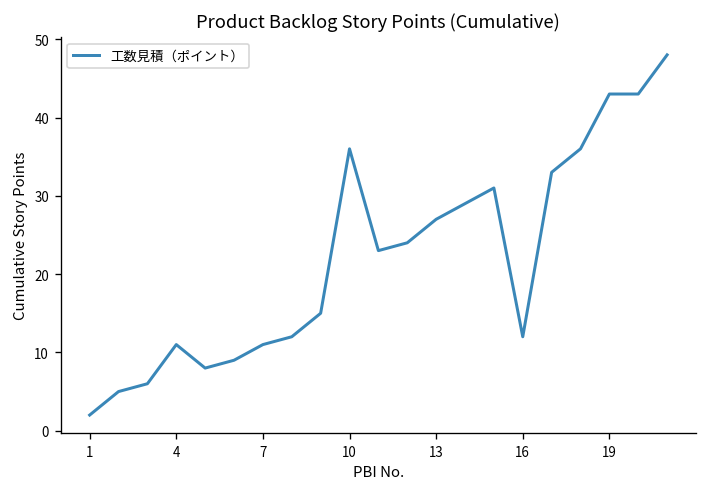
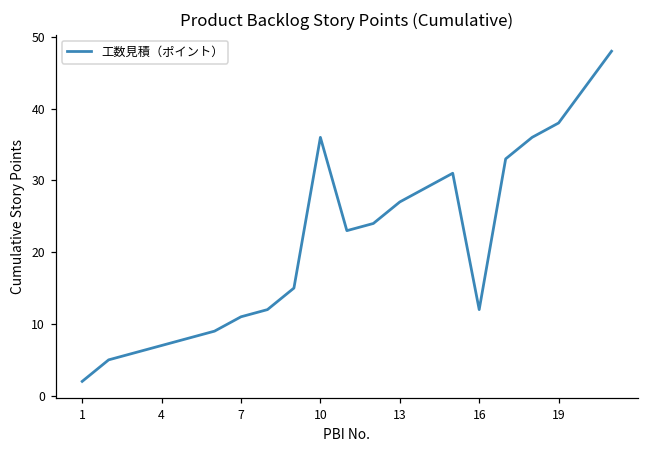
4: 11 -> 7
19: 43 -> 38
